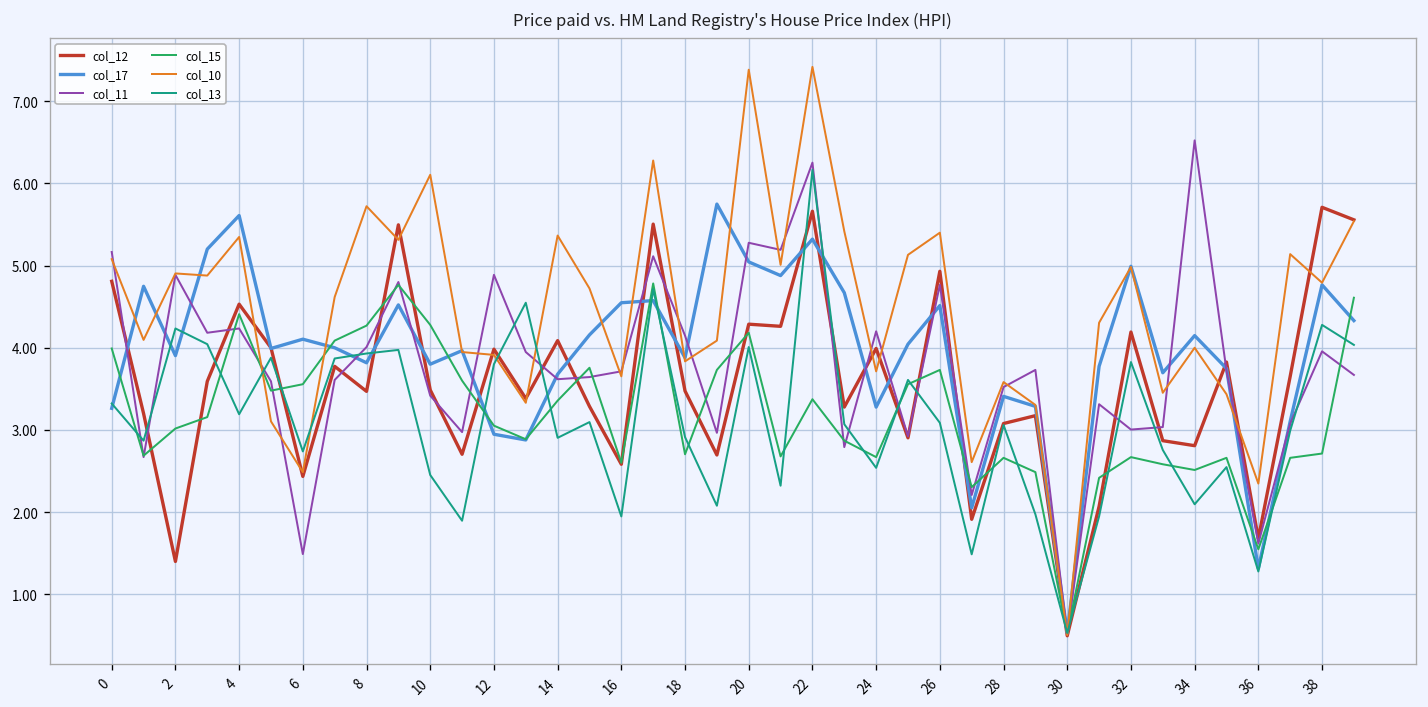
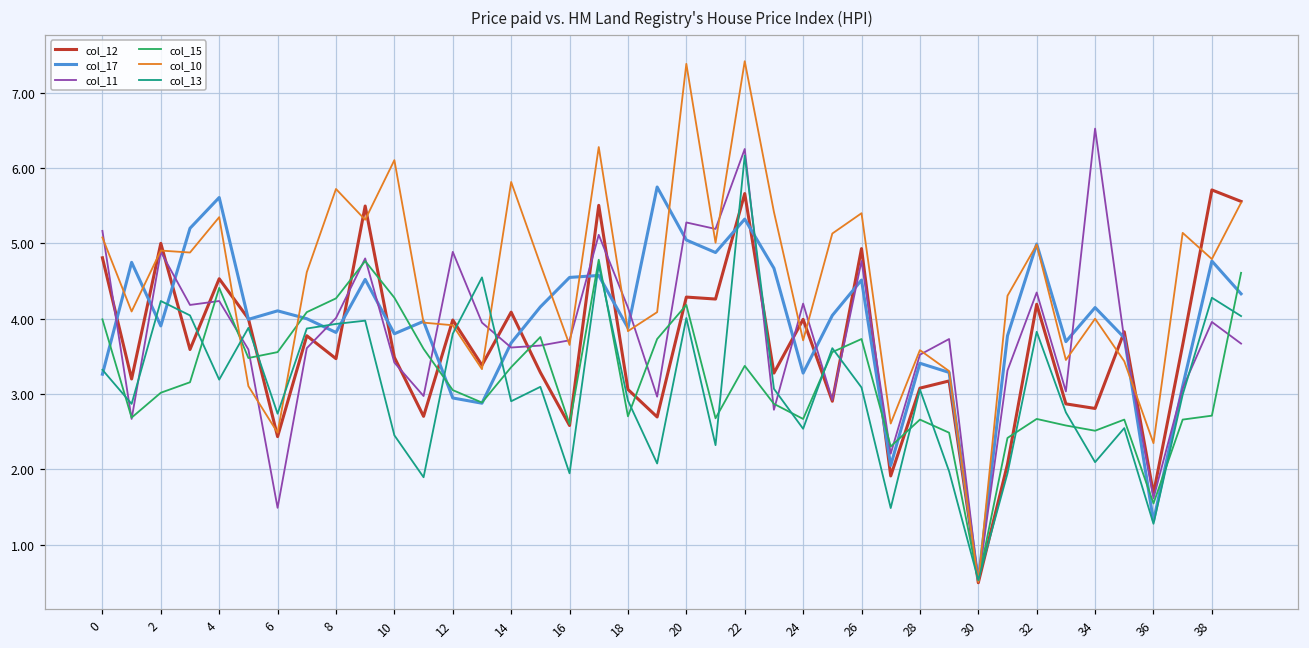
col_12, 2: 1.4 -> 5.0
col_10, 14: 5.4 -> 5.8
col_12, 18: 3.5 -> 3.1
col_11, 32: 3.0 -> 4.3
